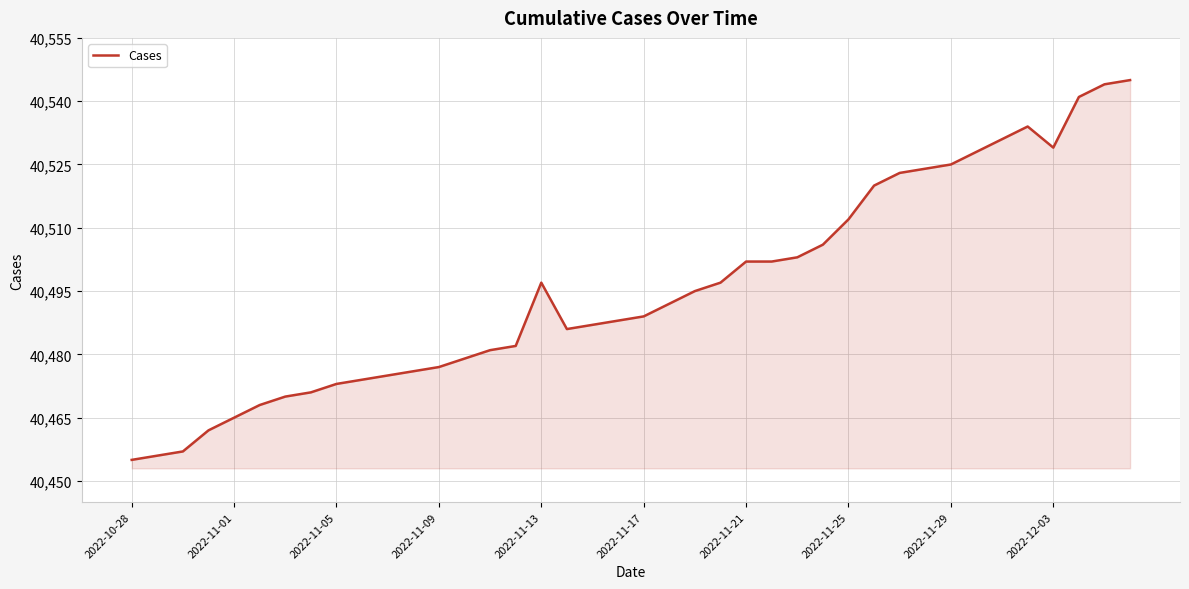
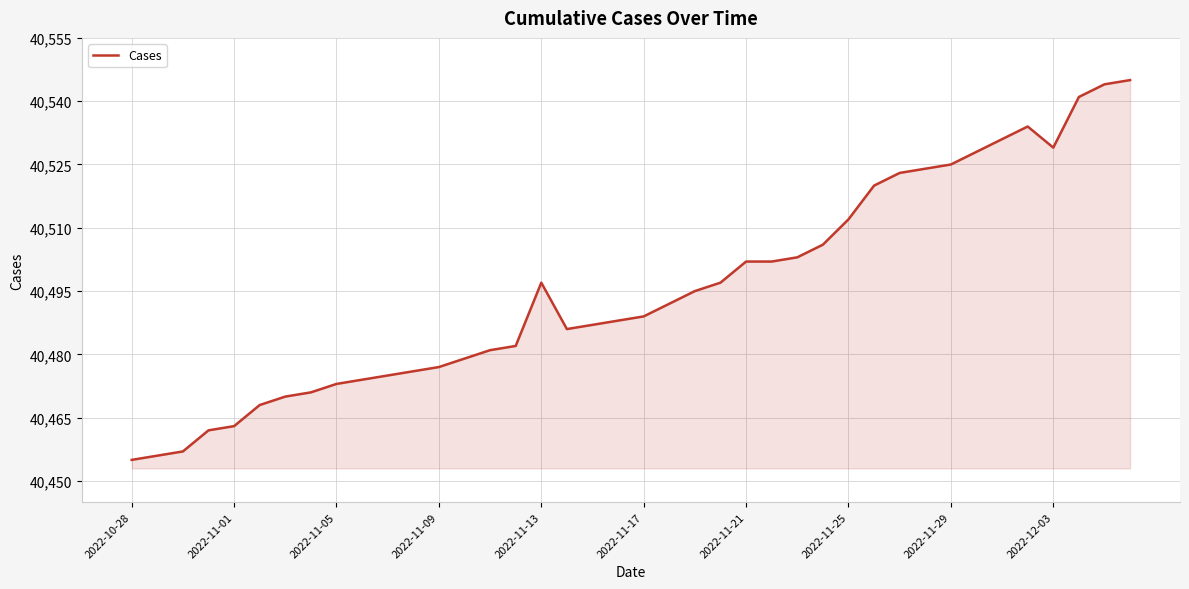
2022-11-01: 40,465 -> 40,463
